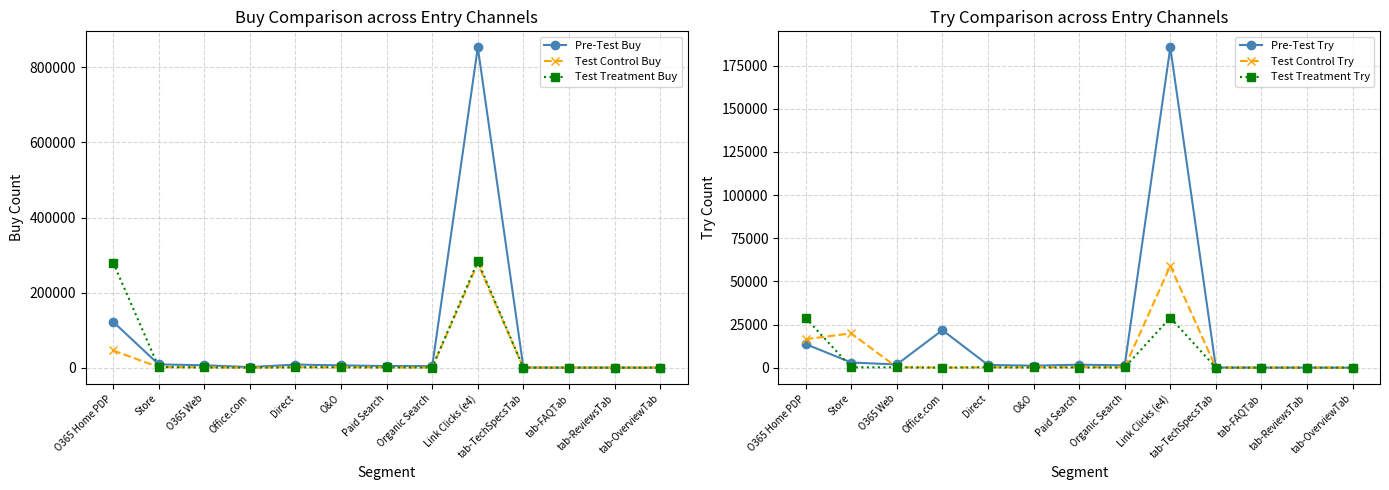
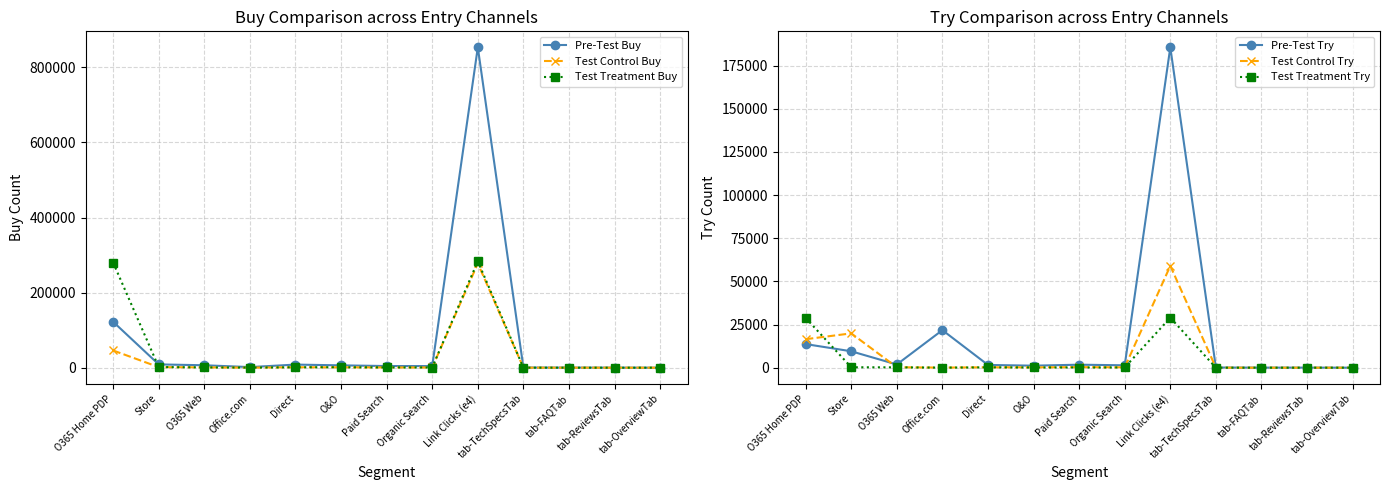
Try Comparison across Entry Channels, Pre-Test Try, Store: 3000 -> 10000
